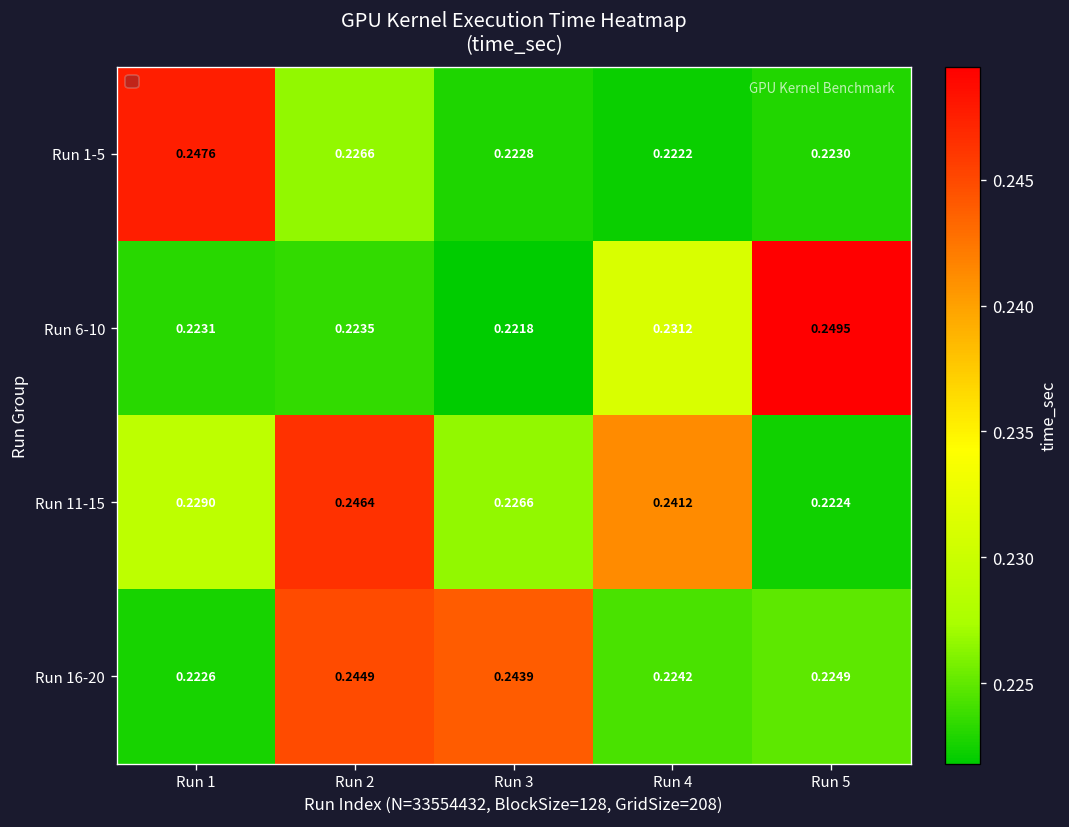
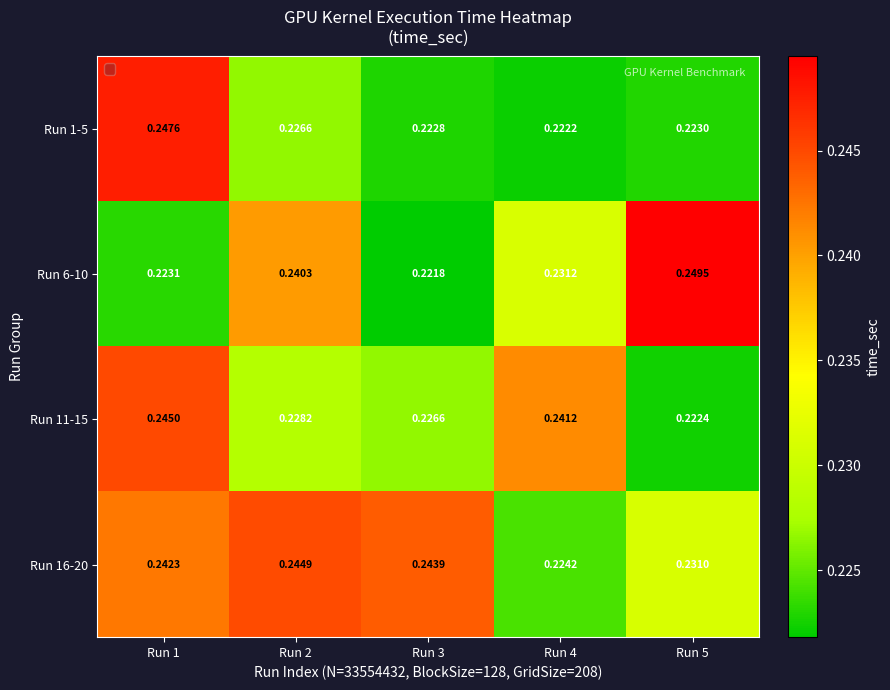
Run 6-10, Run 2: 0.2235 -> 0.2403
Run 11-15, Run 1: 0.2290 -> 0.2450
Run 11-15, Run 2: 0.2464 -> 0.2282
Run 16-20, Run 1: 0.2226 -> 0.2423
Run 16-20, Run 5: 0.2249 -> 0.2310
